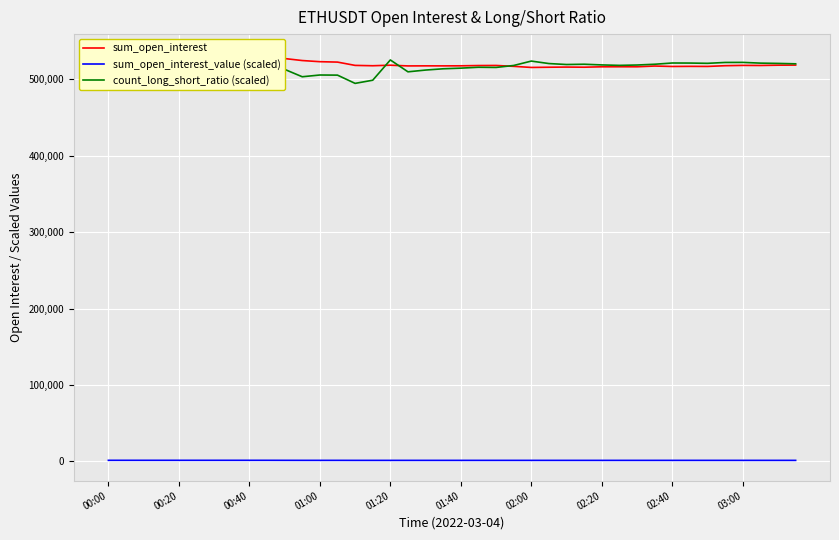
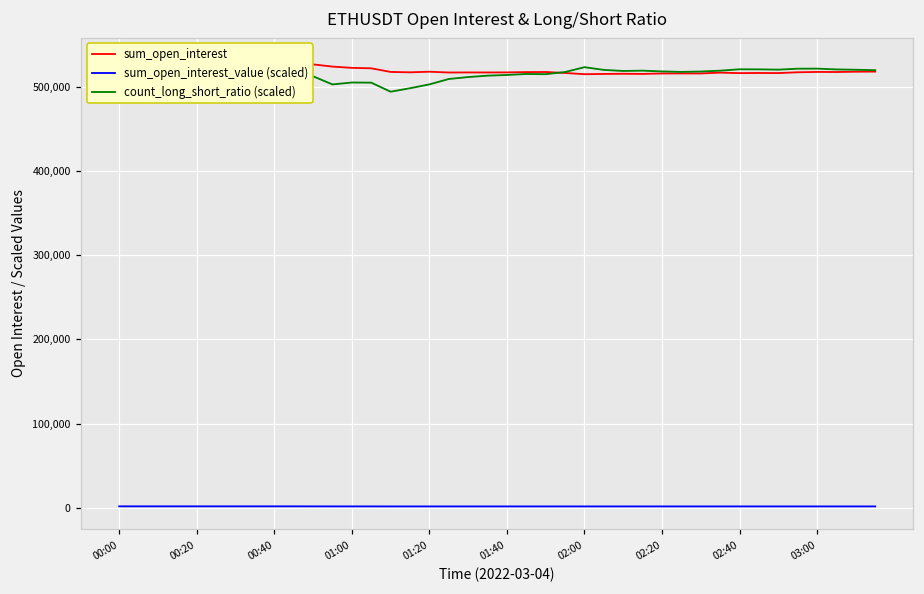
count_long_short_ratio (scaled), 01:20: 530,000 -> 500,000
